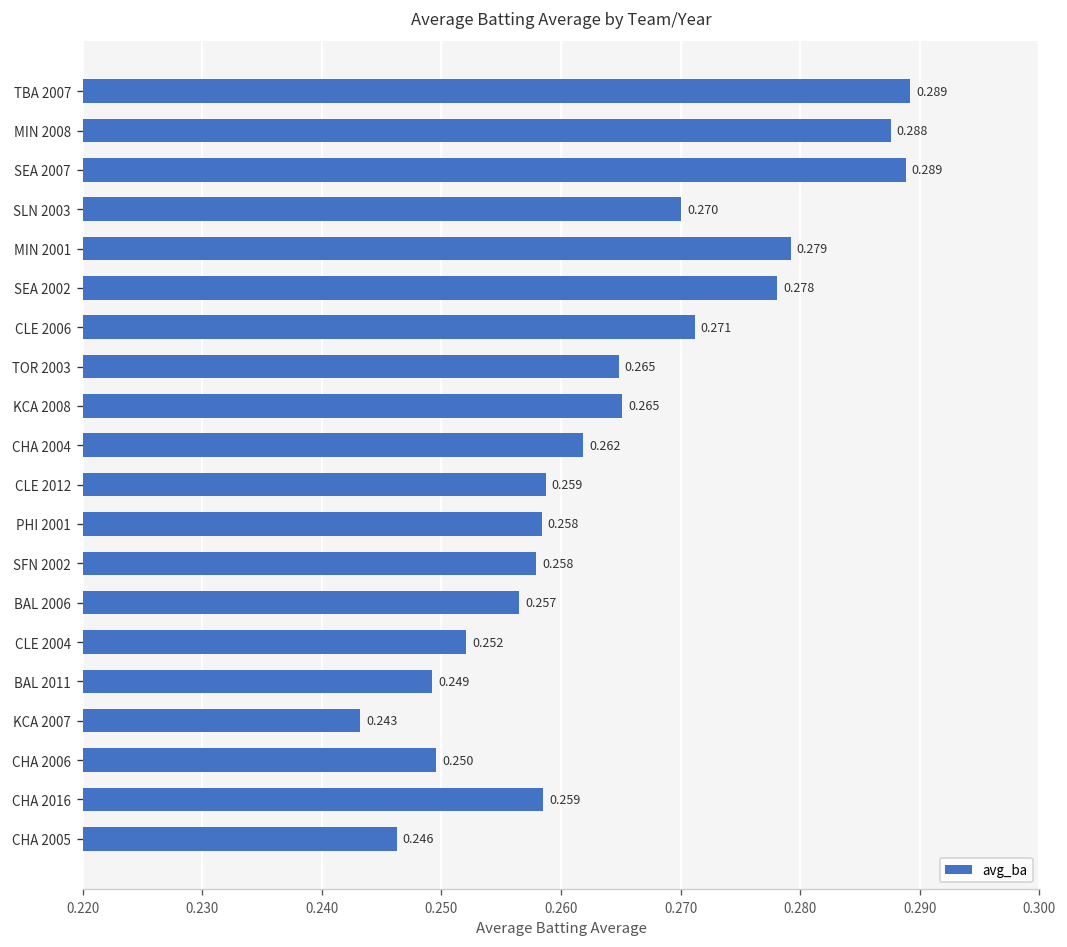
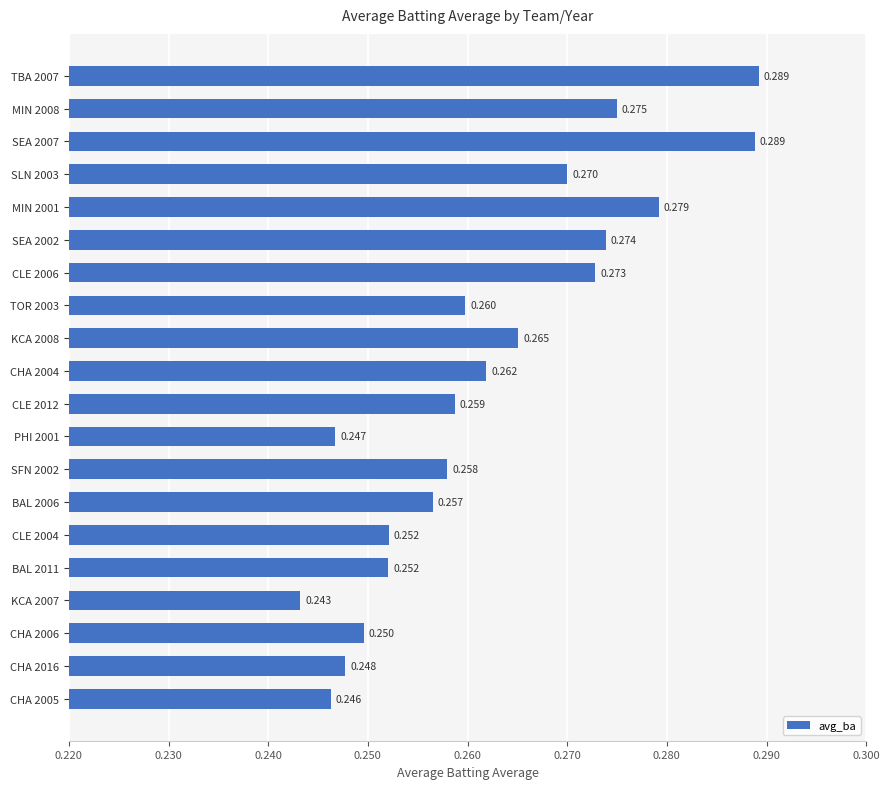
MIN 2008: 0.288 -> 0.275
SEA 2002: 0.278 -> 0.274
CLE 2006: 0.271 -> 0.273
TOR 2003: 0.265 -> 0.260
PHI 2001: 0.258 -> 0.247
BAL 2011: 0.249 -> 0.252
CHA 2016: 0.259 -> 0.248
